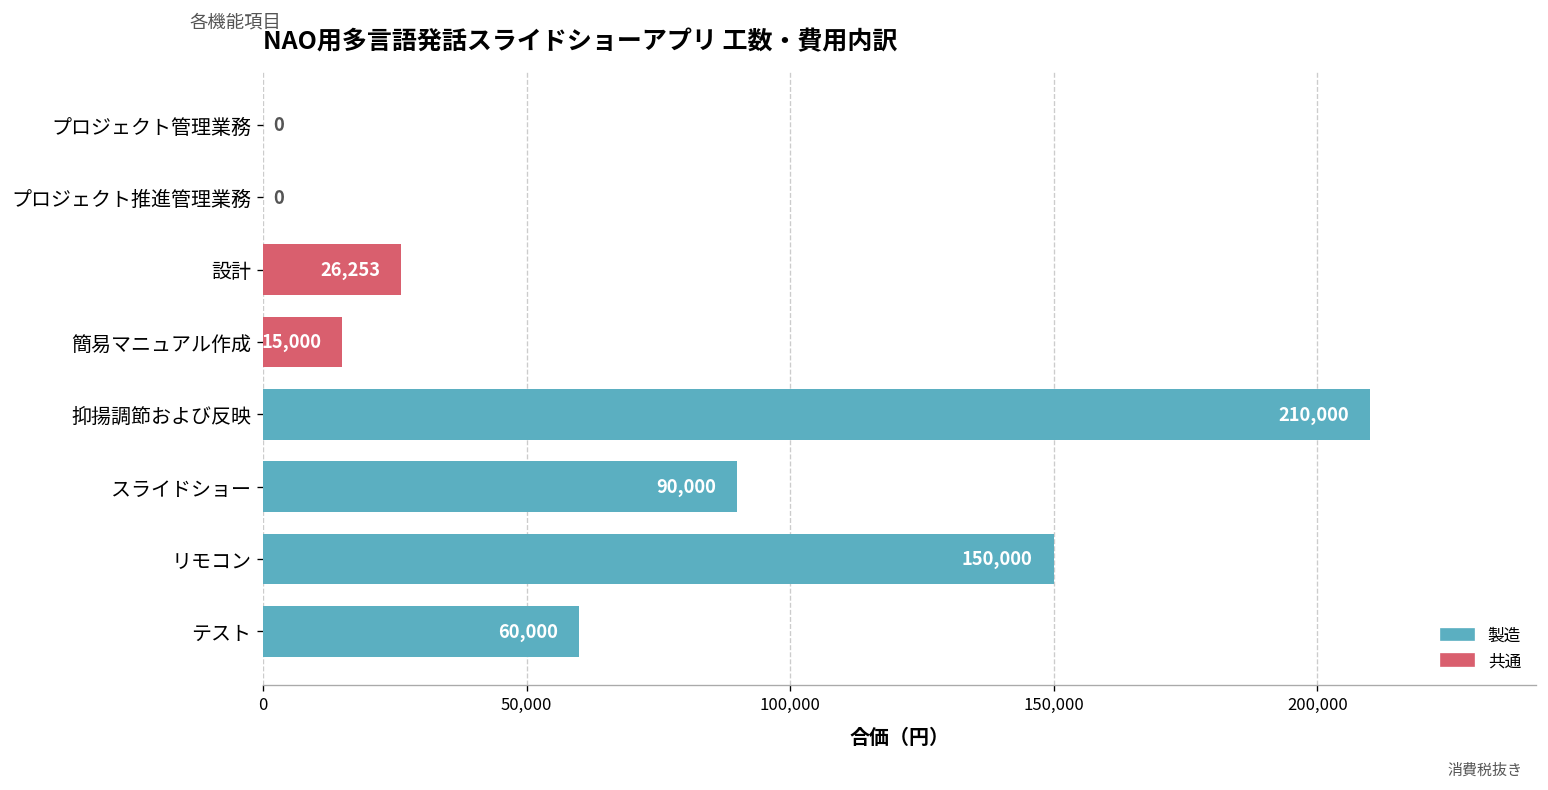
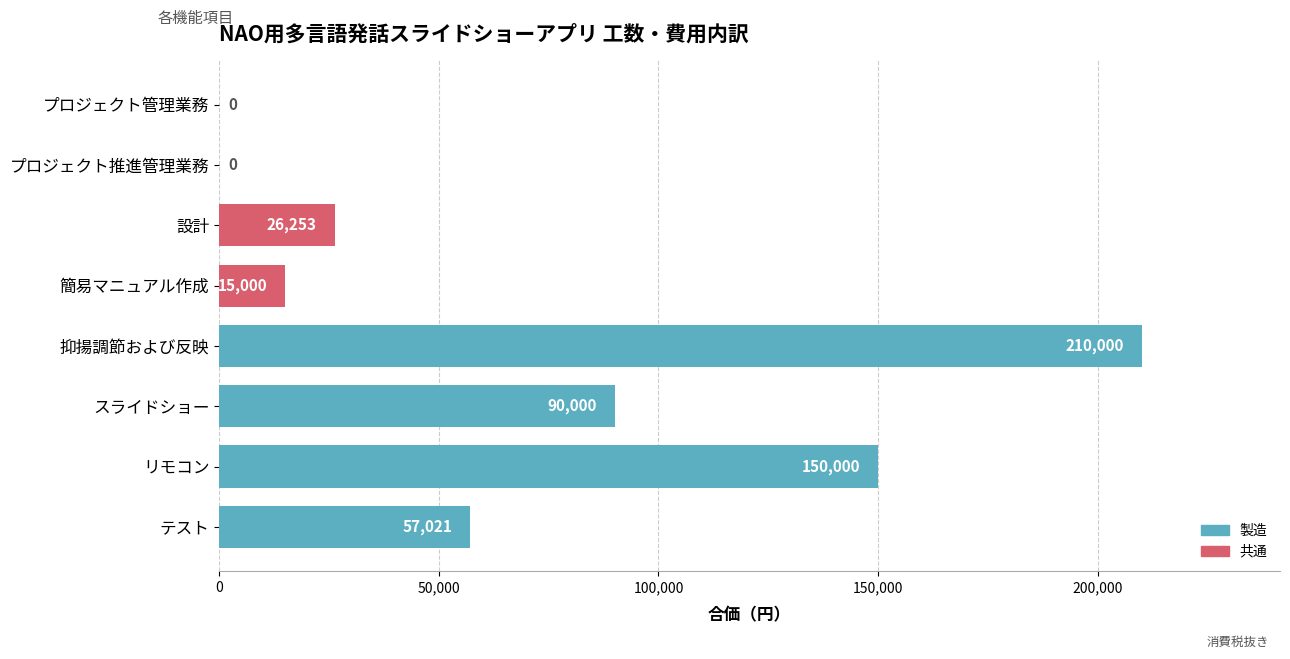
テスト: 60,000 -> 57,021
